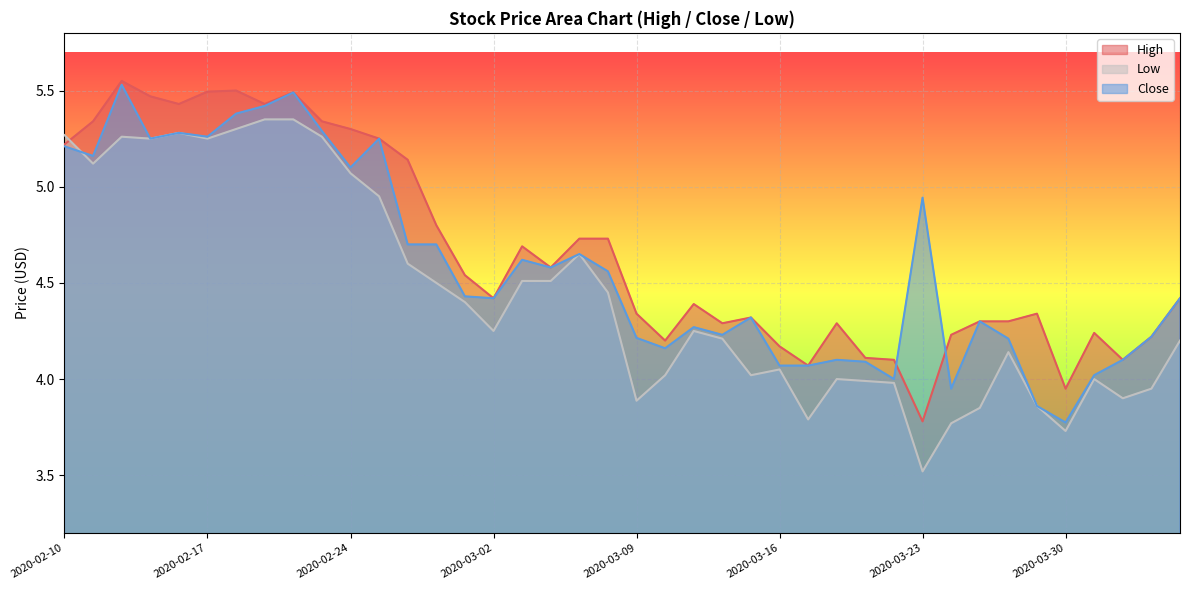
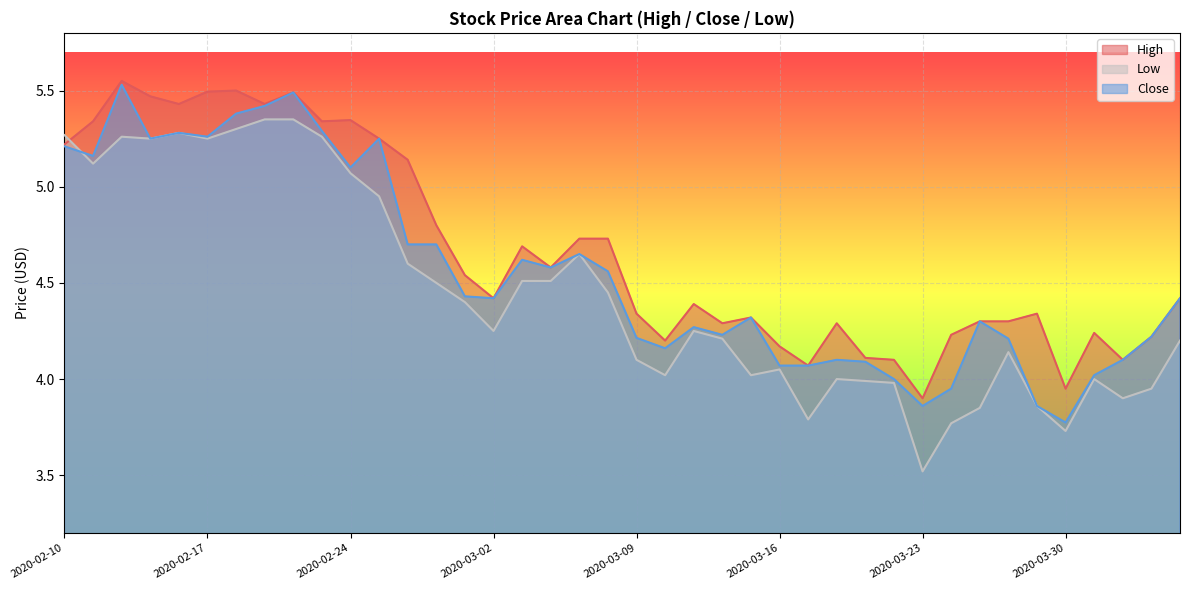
High, 2020-02-24: 5.30 -> 5.35
Low, 2020-03-09: 3.89 -> 4.10
High, 2020-03-23: 3.78 -> 3.90
Close, 2020-03-23: 4.94 -> 3.86
